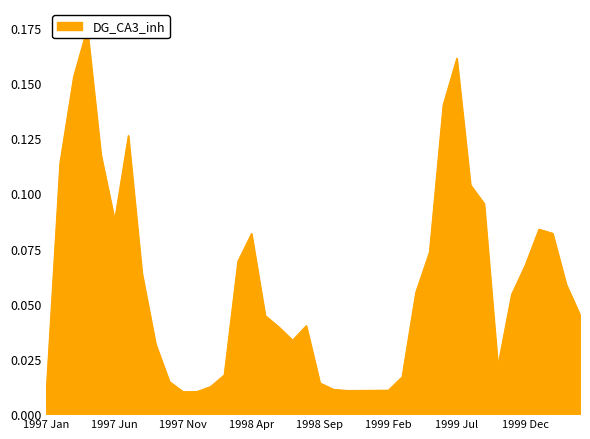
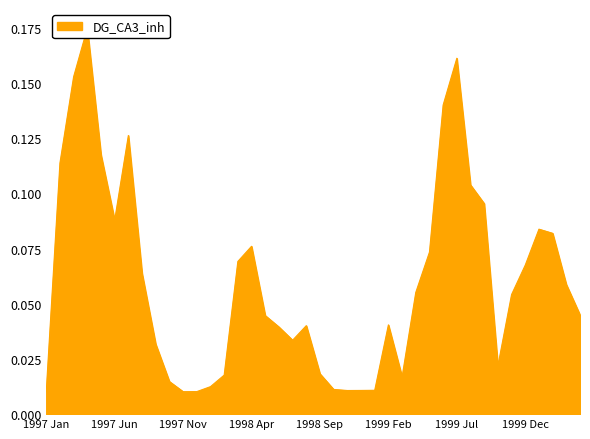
1998 Apr: 0.082 -> 0.076
1998 Sep: 0.014 -> 0.018
1999 Feb: 0.011 -> 0.040
